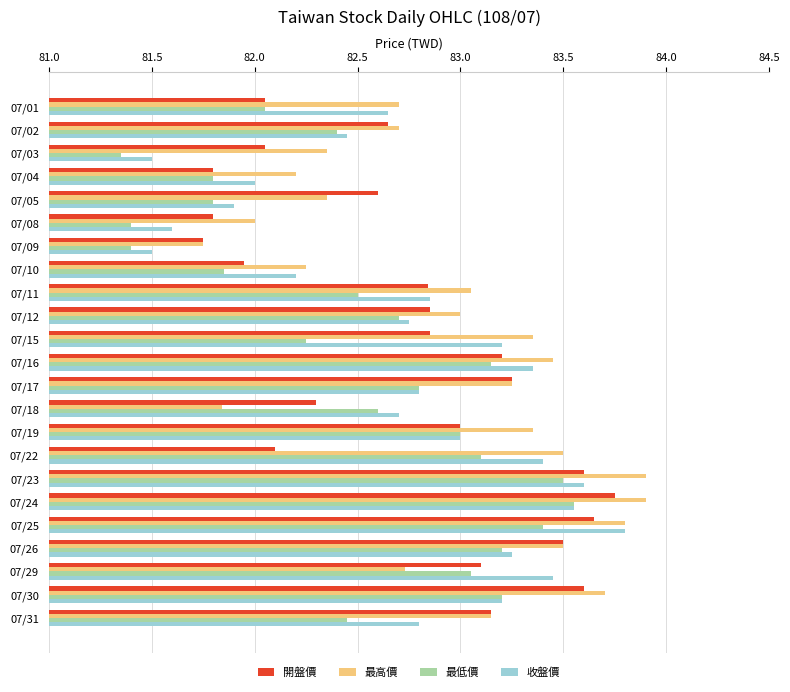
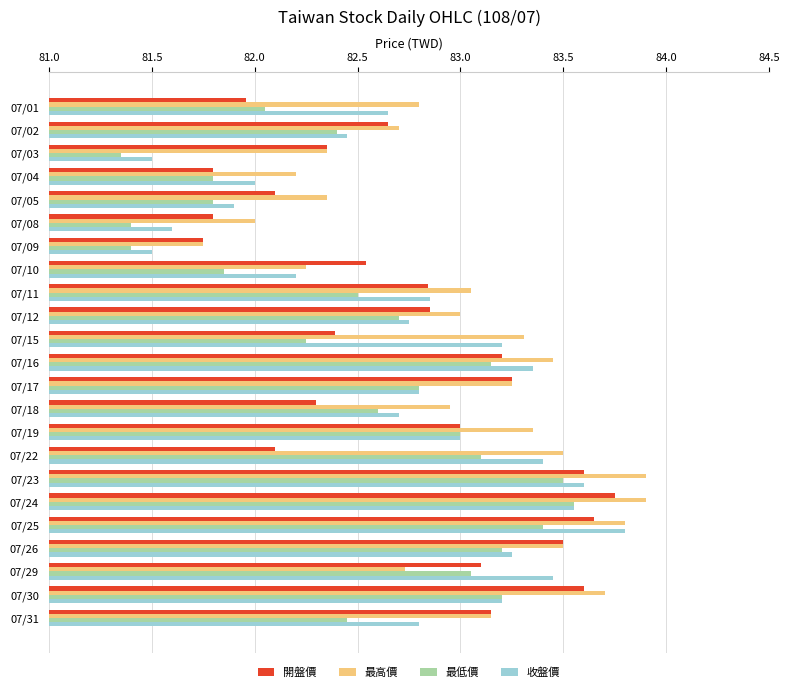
開盤價, 07/01: 82.05 -> 81.96
最高價, 07/01: 82.7 -> 82.8
開盤價, 07/03: 82.05 -> 82.35
開盤價, 07/05: 82.6 -> 82.1
開盤價, 07/10: 81.95 -> 82.54
開盤價, 07/15: 82.85 -> 82.39
最高價, 07/15: 83.35 -> 83.31
最高價, 07/18: 81.84 -> 82.95
